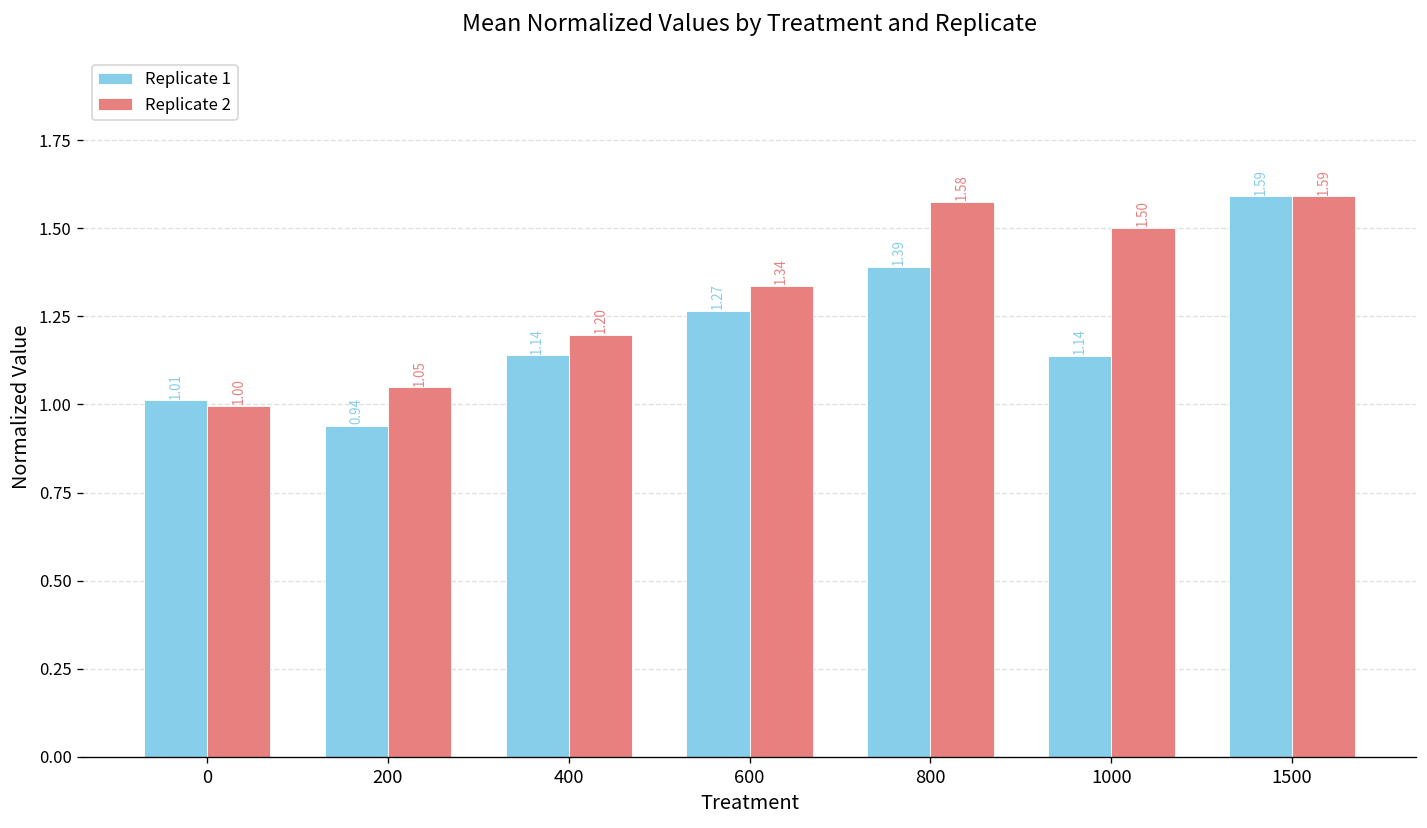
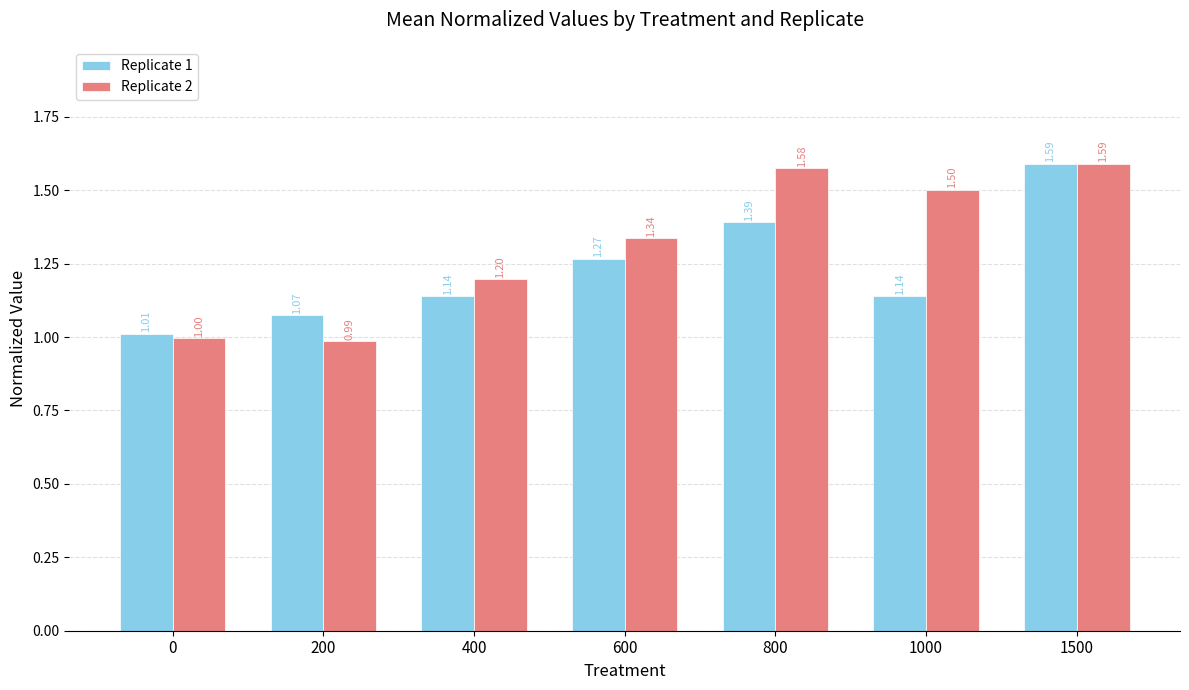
Replicate 1, 200: 0.94 -> 1.07
Replicate 2, 200: 1.05 -> 0.99
